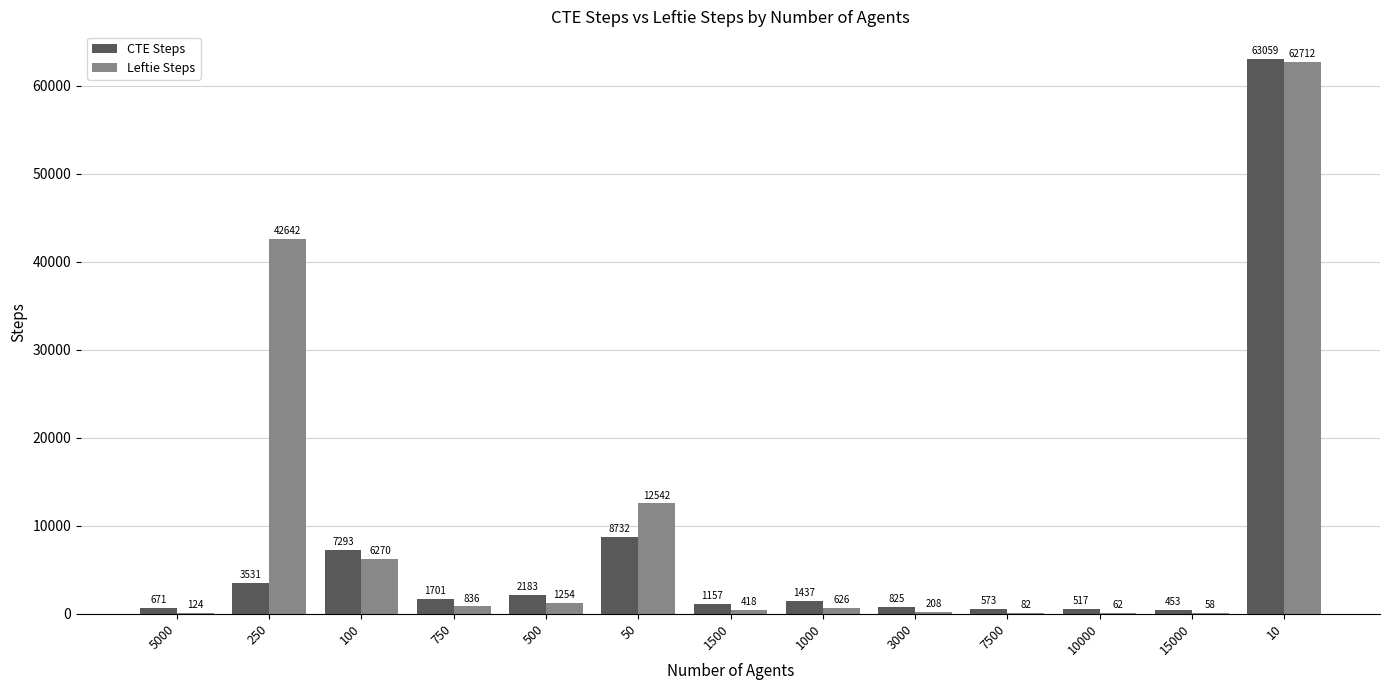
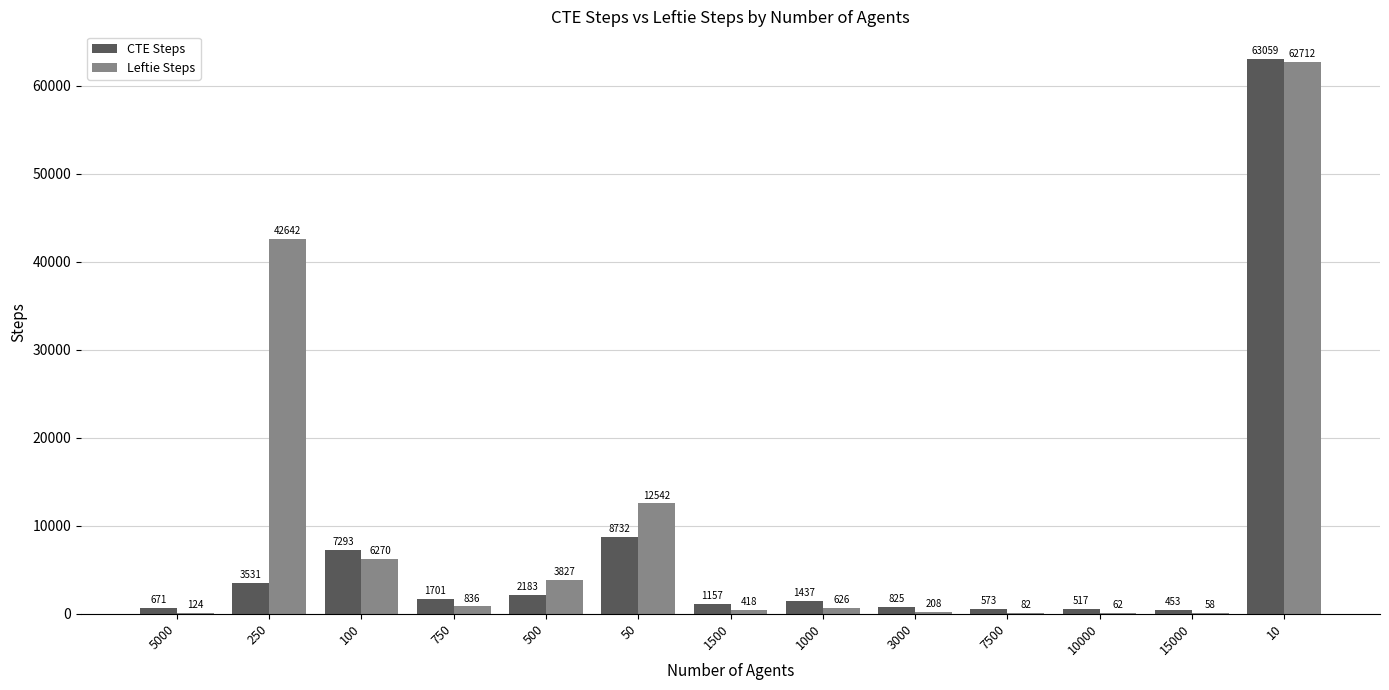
Leftie Steps, 500: 1254 -> 3827
